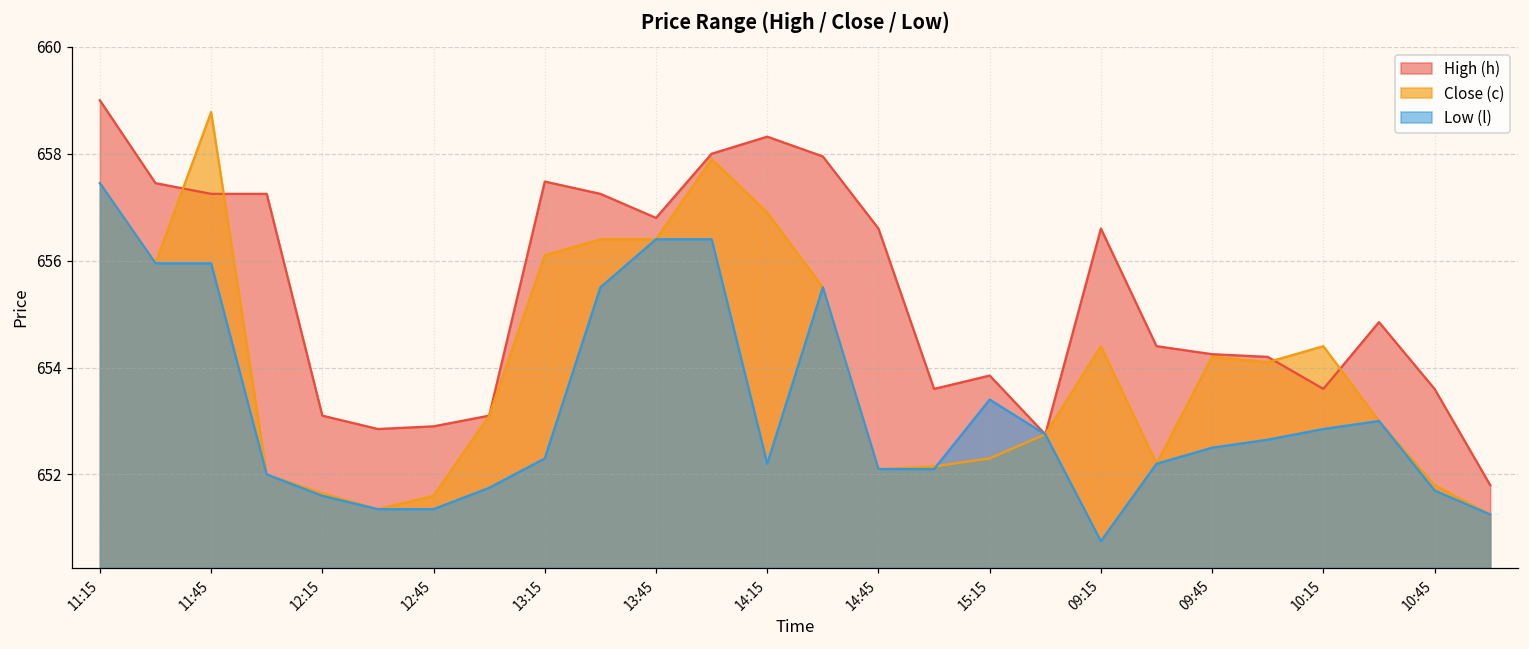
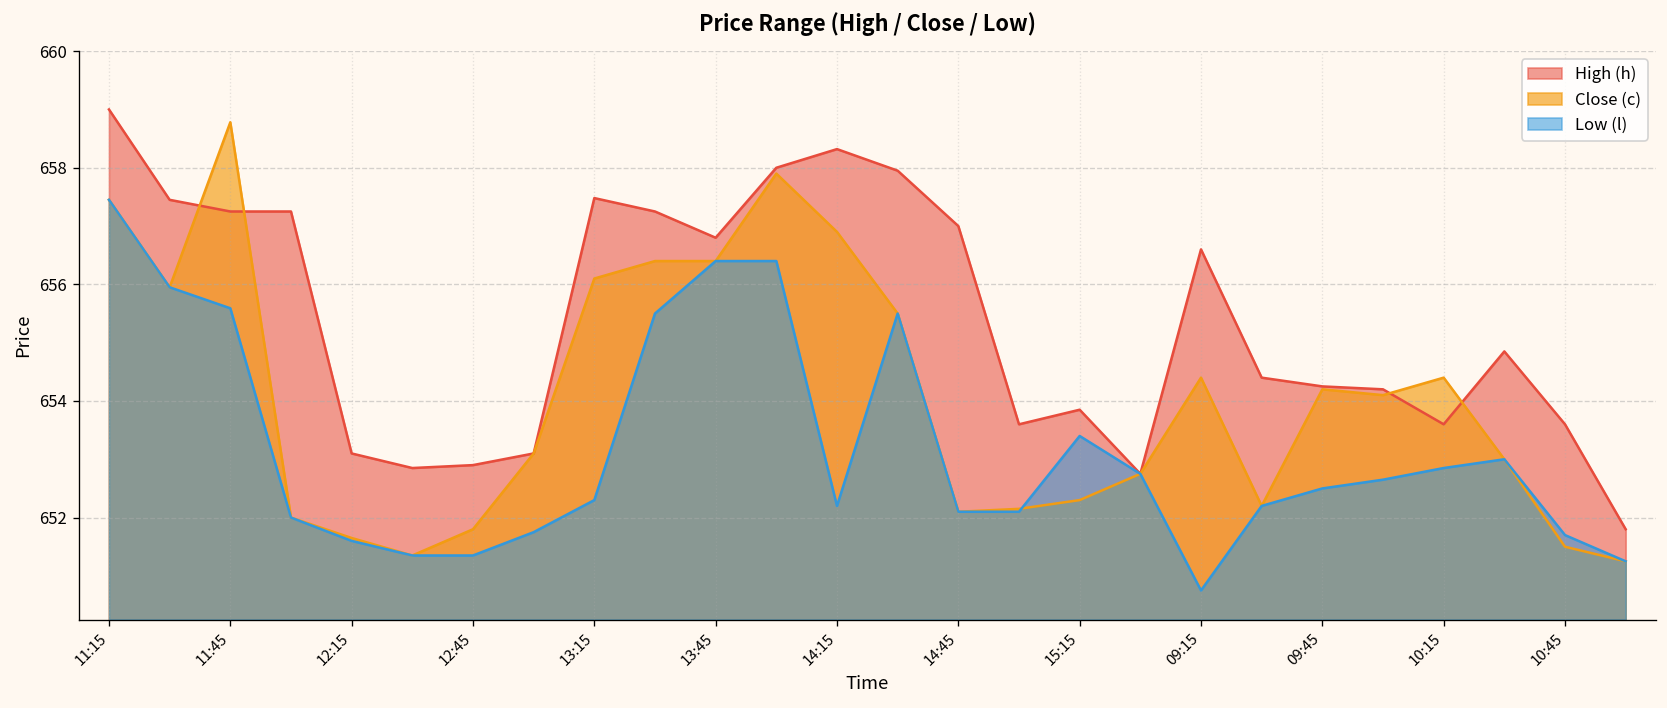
Low (l), 11:45: 656.0 -> 655.6
Close (c), 12:45: 651.6 -> 651.8
High (h), 14:45: 656.6 -> 657.0
Close (c), 10:45: 651.8 -> 651.5
